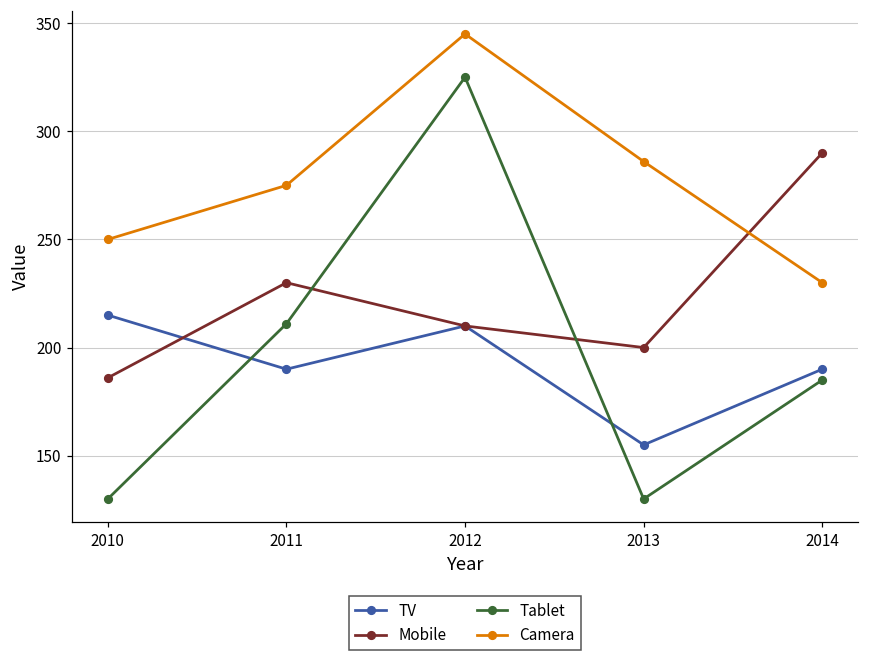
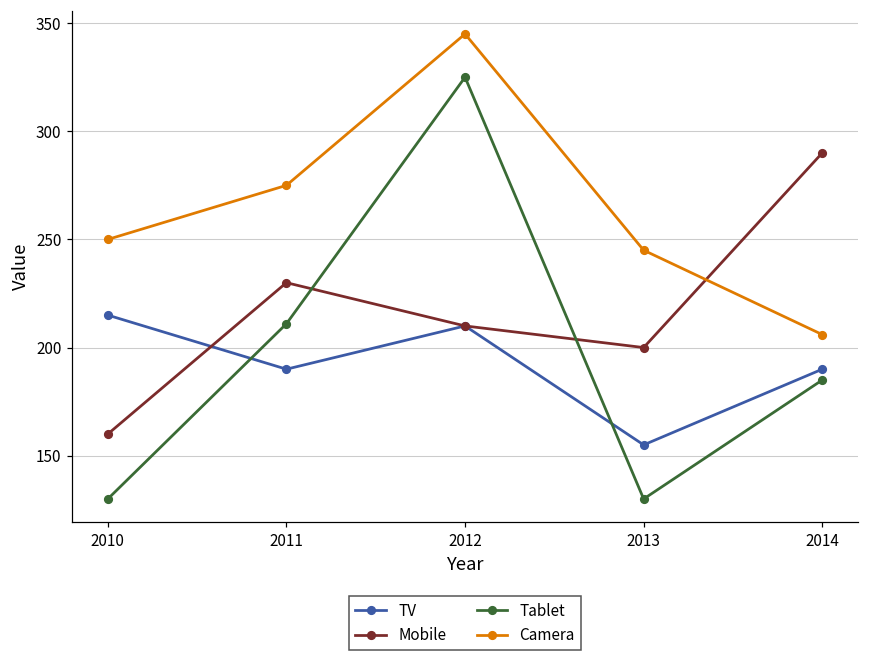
Mobile, 2010: 186 -> 160
Camera, 2013: 286 -> 245
Camera, 2014: 230 -> 206
